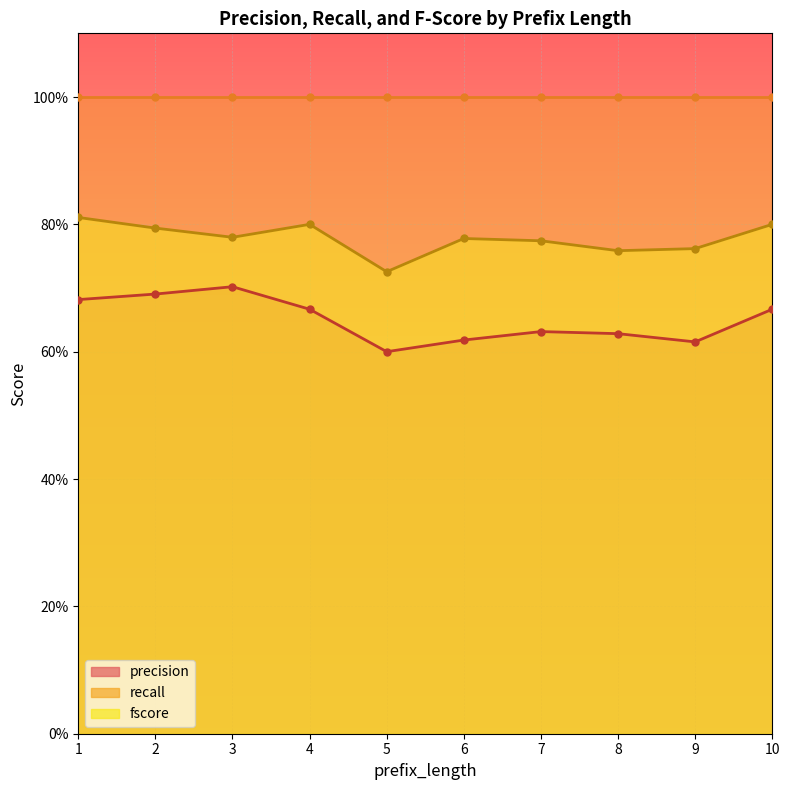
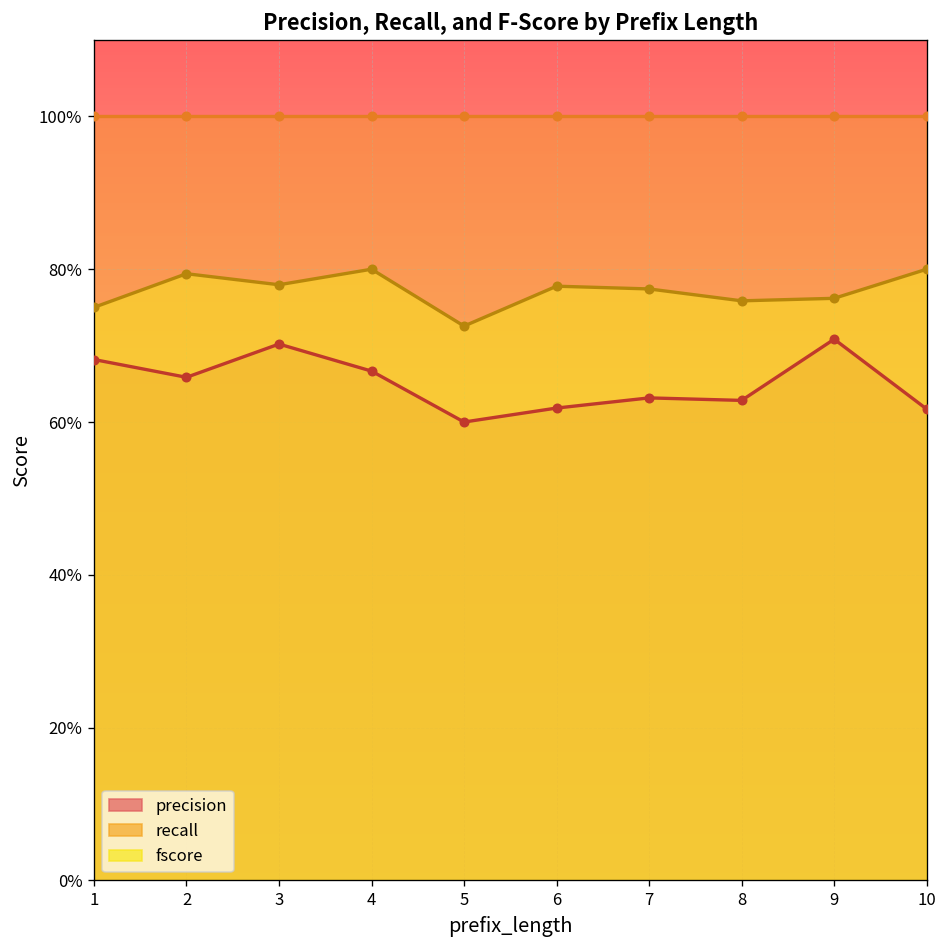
fscore, 1: 81% -> 75%
precision, 2: 69% -> 66%
precision, 9: 62% -> 71%
precision, 10: 67% -> 62%
